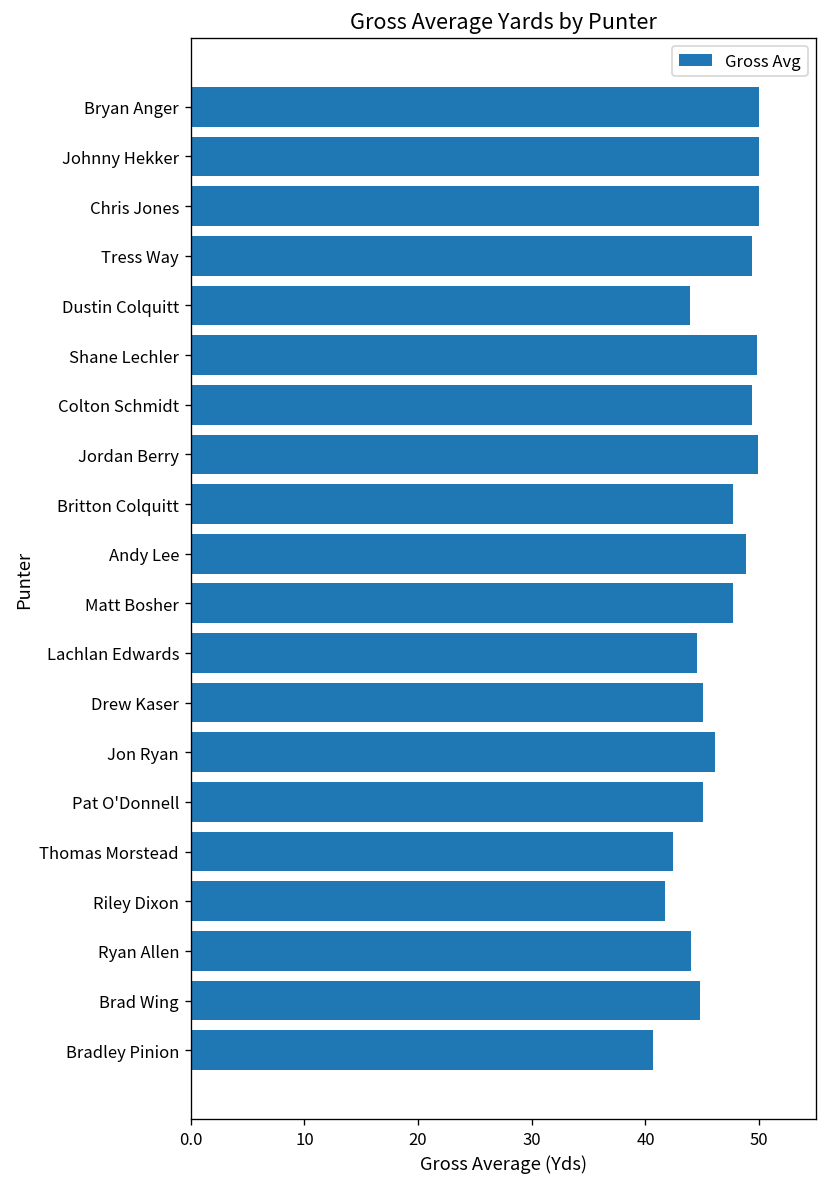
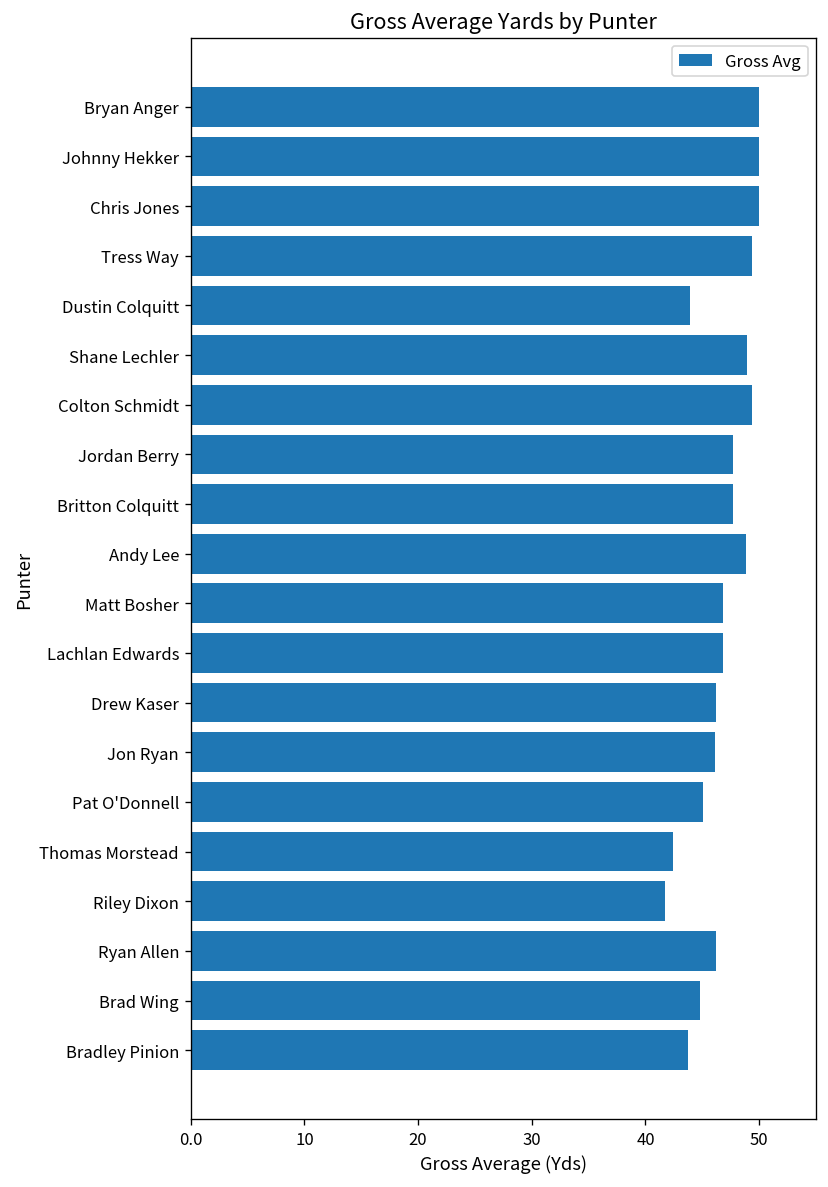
Shane Lechler: 50 -> 49
Jordan Berry: 50 -> 48
Matt Bosher: 48 -> 47
Lachlan Edwards: 45 -> 47
Drew Kaser: 45 -> 46
Ryan Allen: 44 -> 46
Bradley Pinion: 41 -> 44
